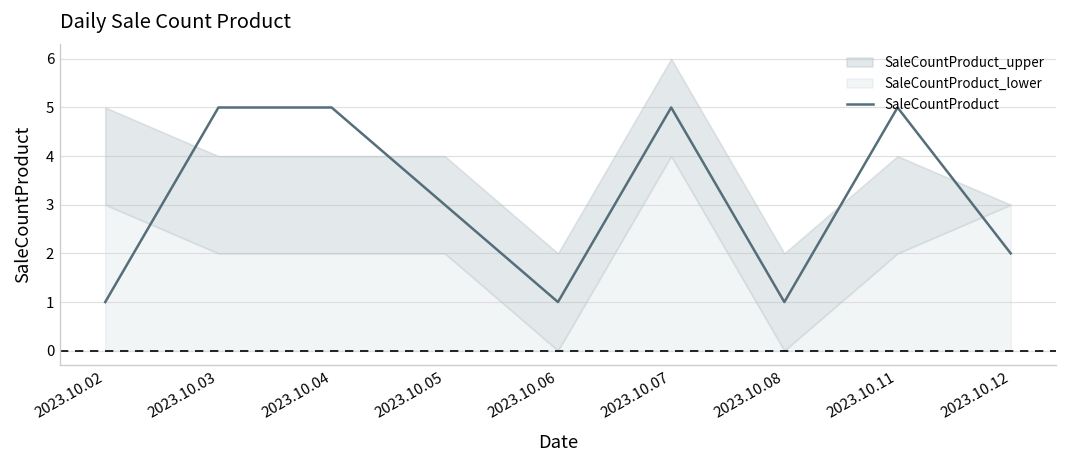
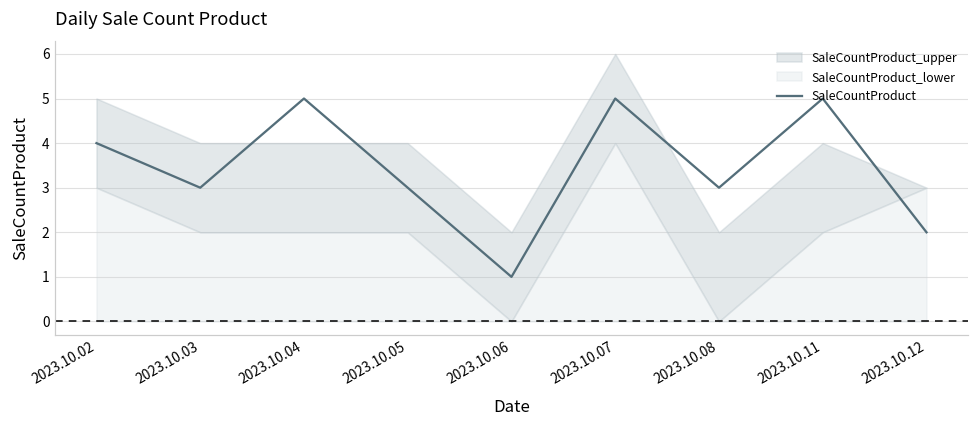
SaleCountProduct, 2023.10.02: 1 -> 4
SaleCountProduct, 2023.10.03: 5 -> 3
SaleCountProduct, 2023.10.08: 1 -> 3
